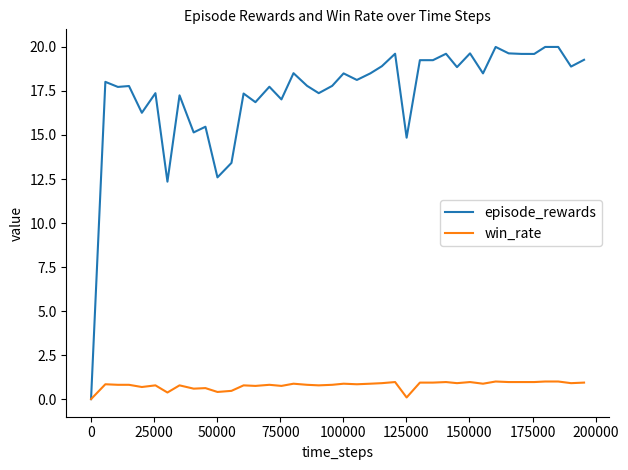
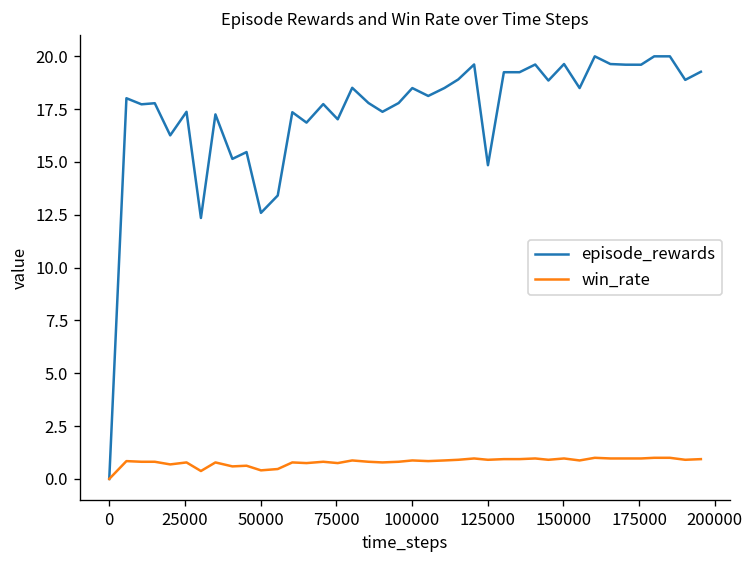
win_rate, 125000: 0.1 -> 0.9
